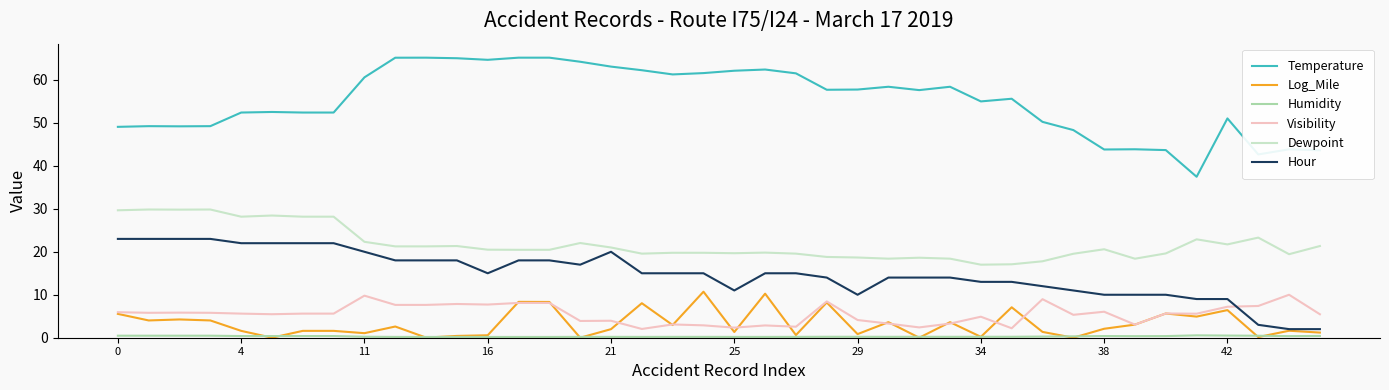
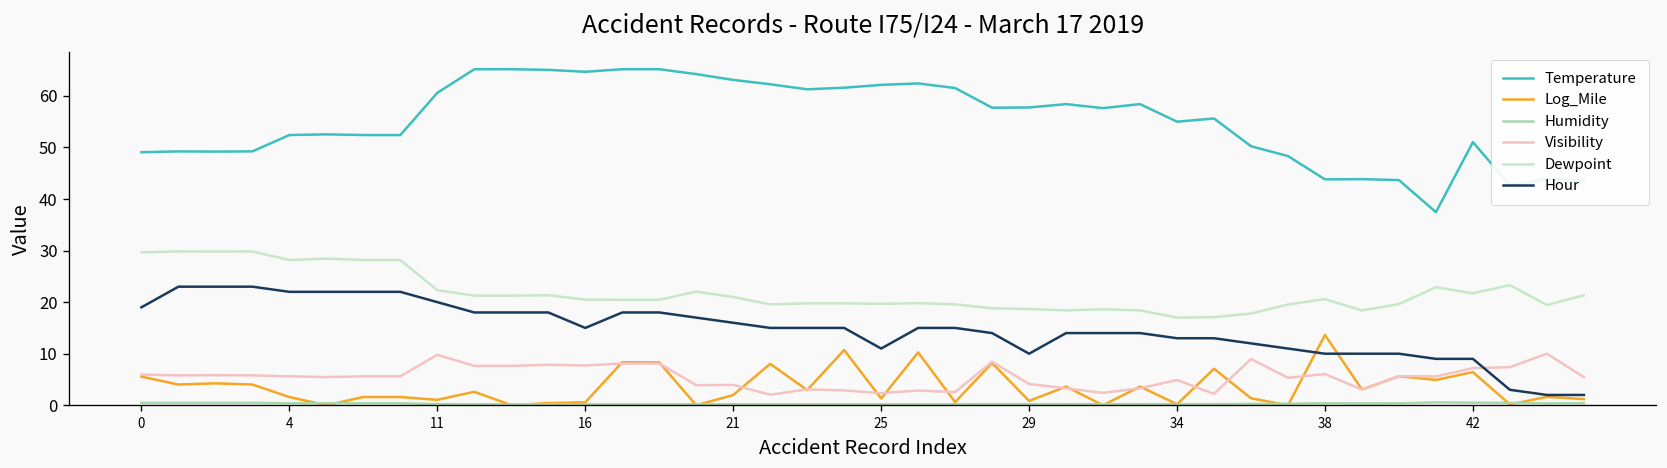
Hour, 0: 23 -> 19
Hour, 21: 20 -> 16
Log_Mile, 38: 2 -> 14
